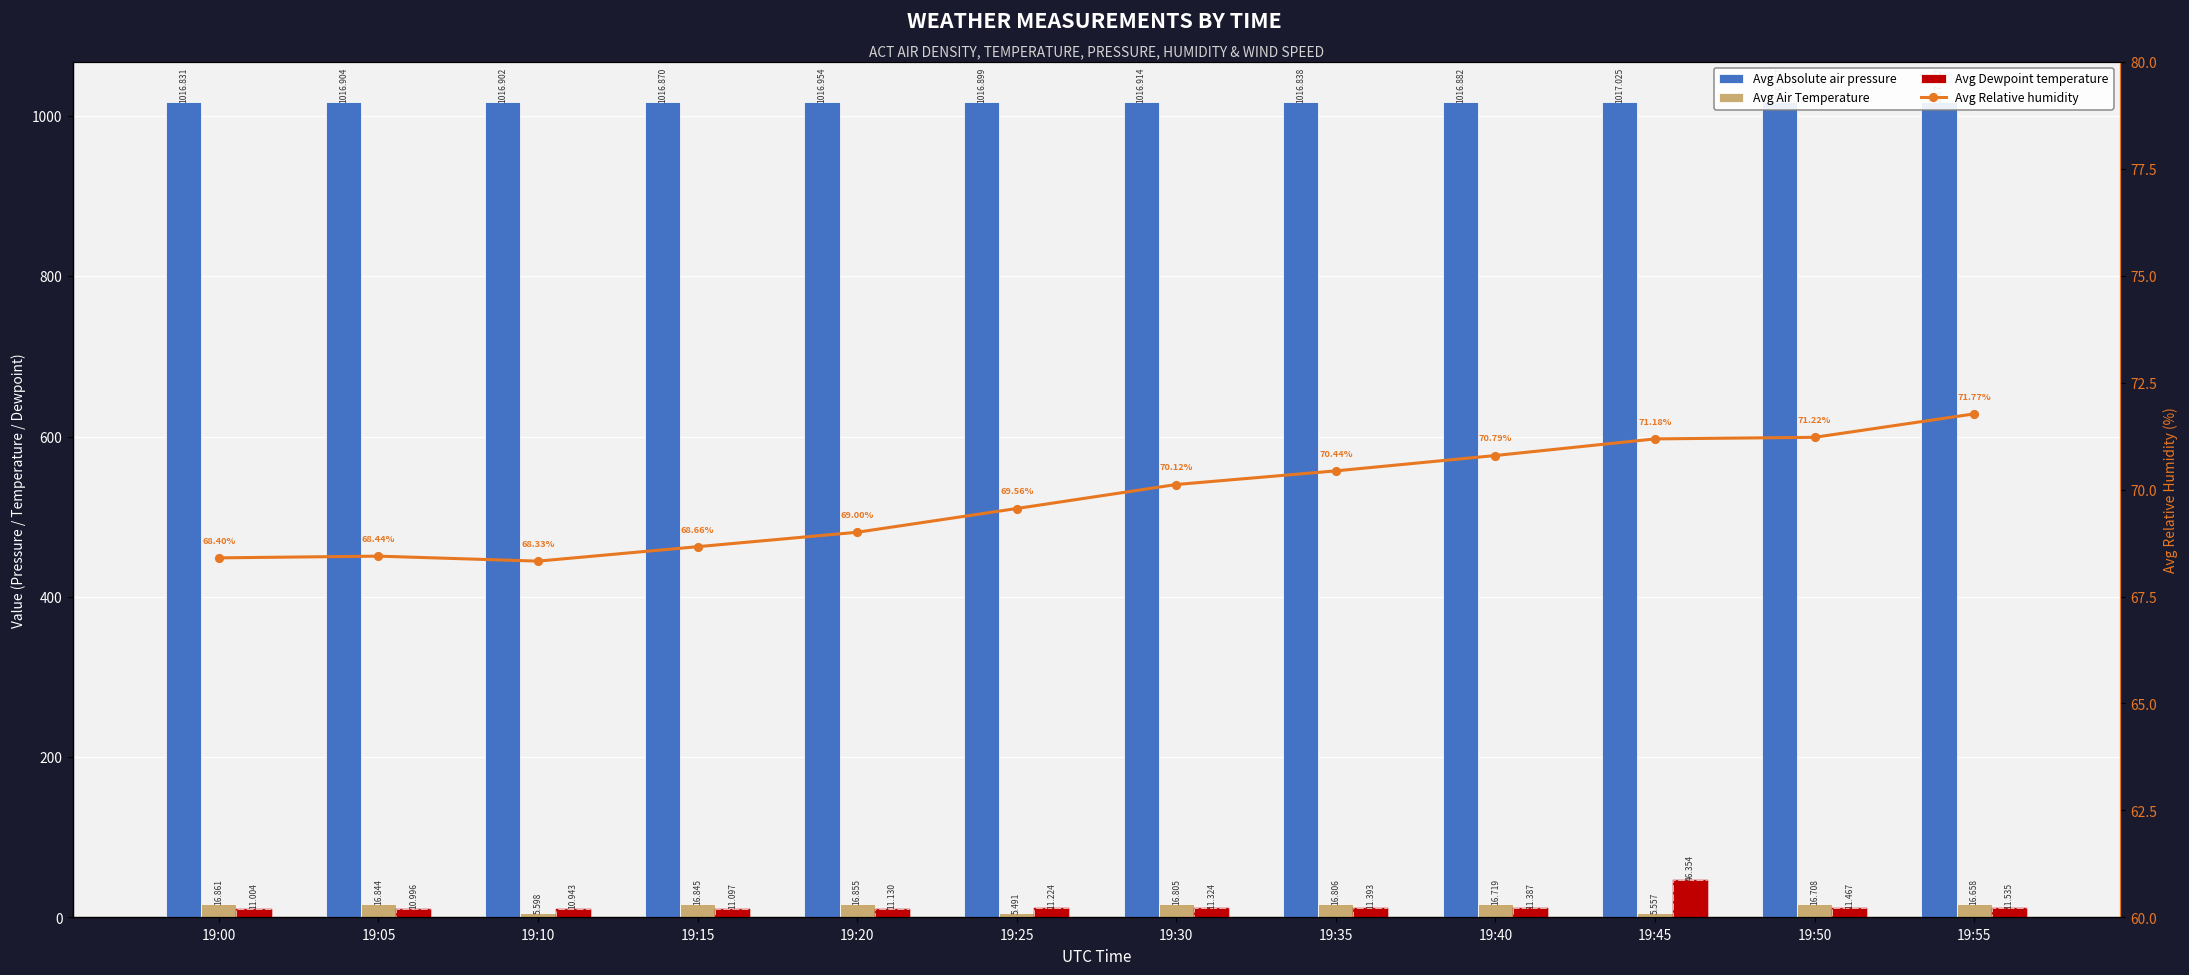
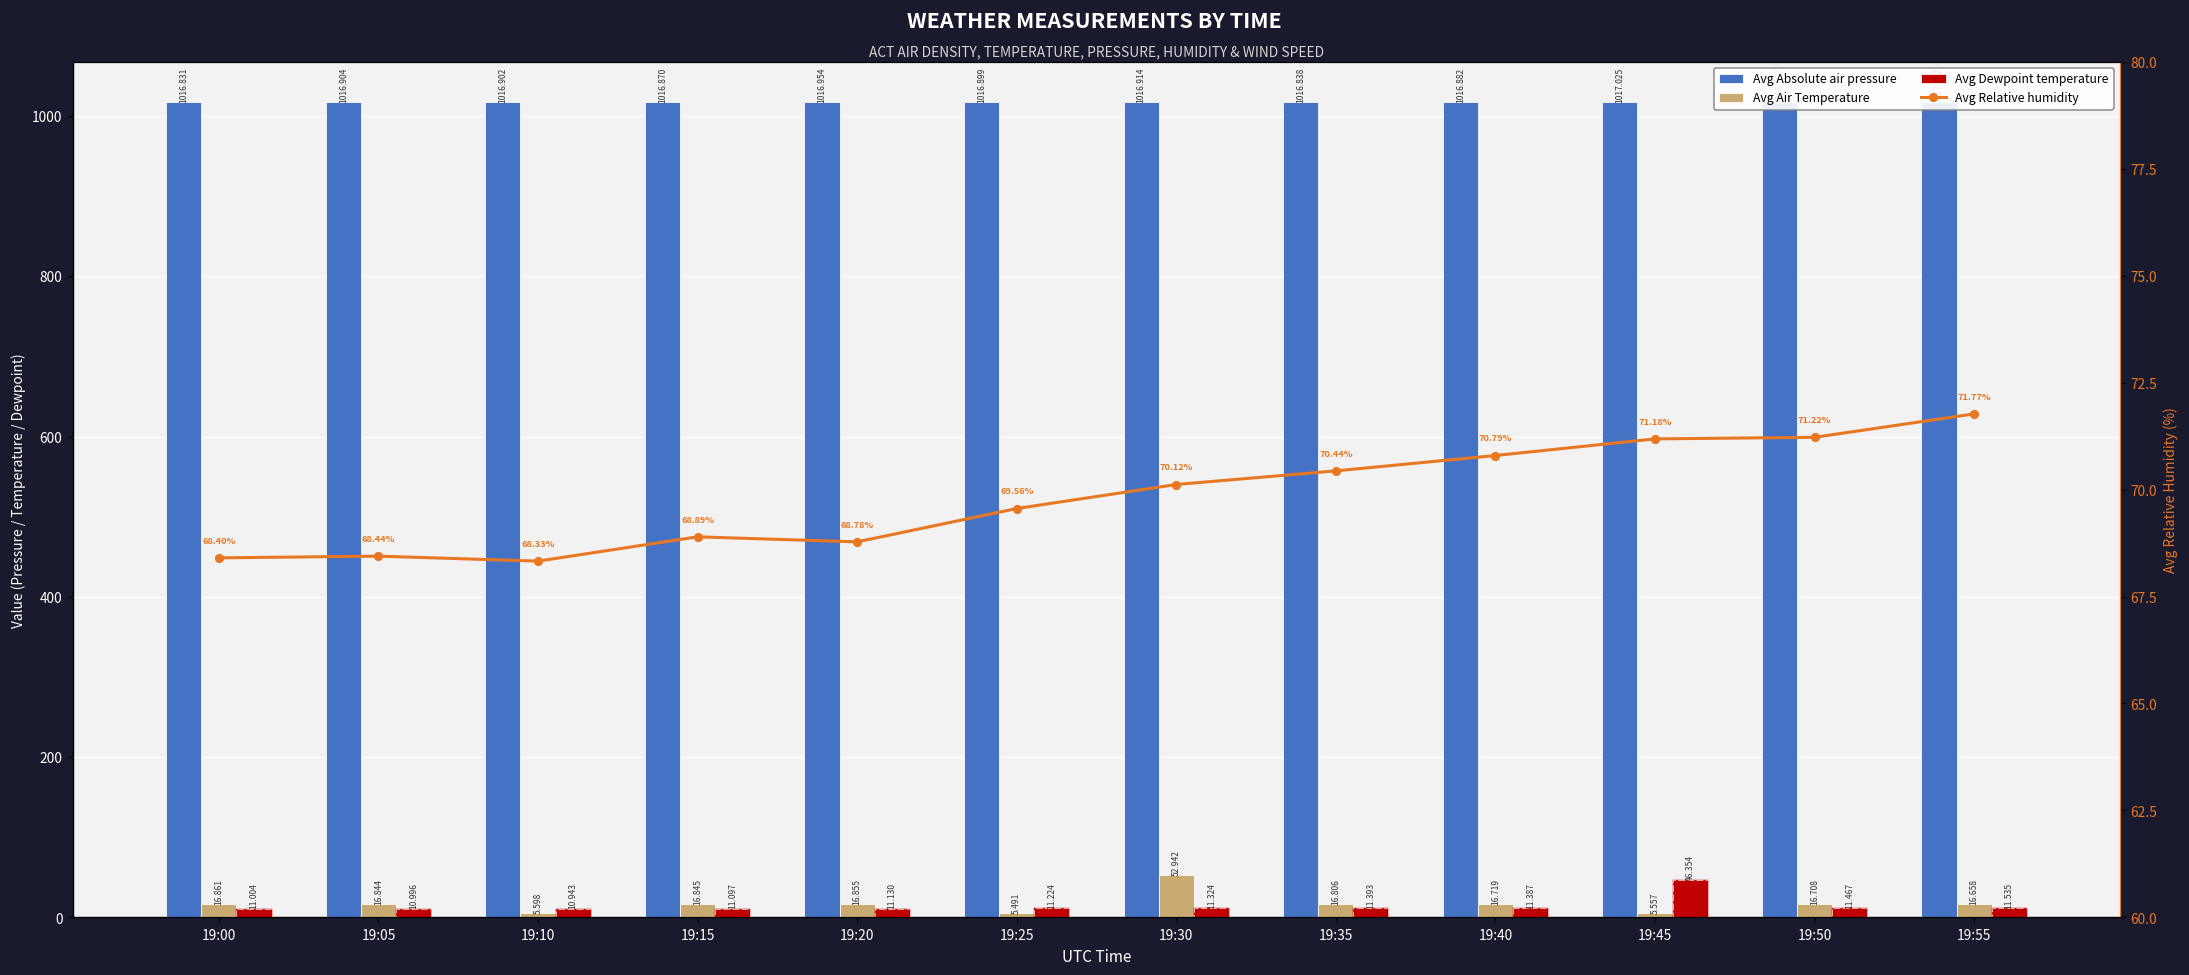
Avg Air Temperature, 19:30: 16.805 -> 52.942
Avg Relative humidity, 19:15: 68.66% -> 68.89%
Avg Relative humidity, 19:20: 69.00% -> 68.78%
